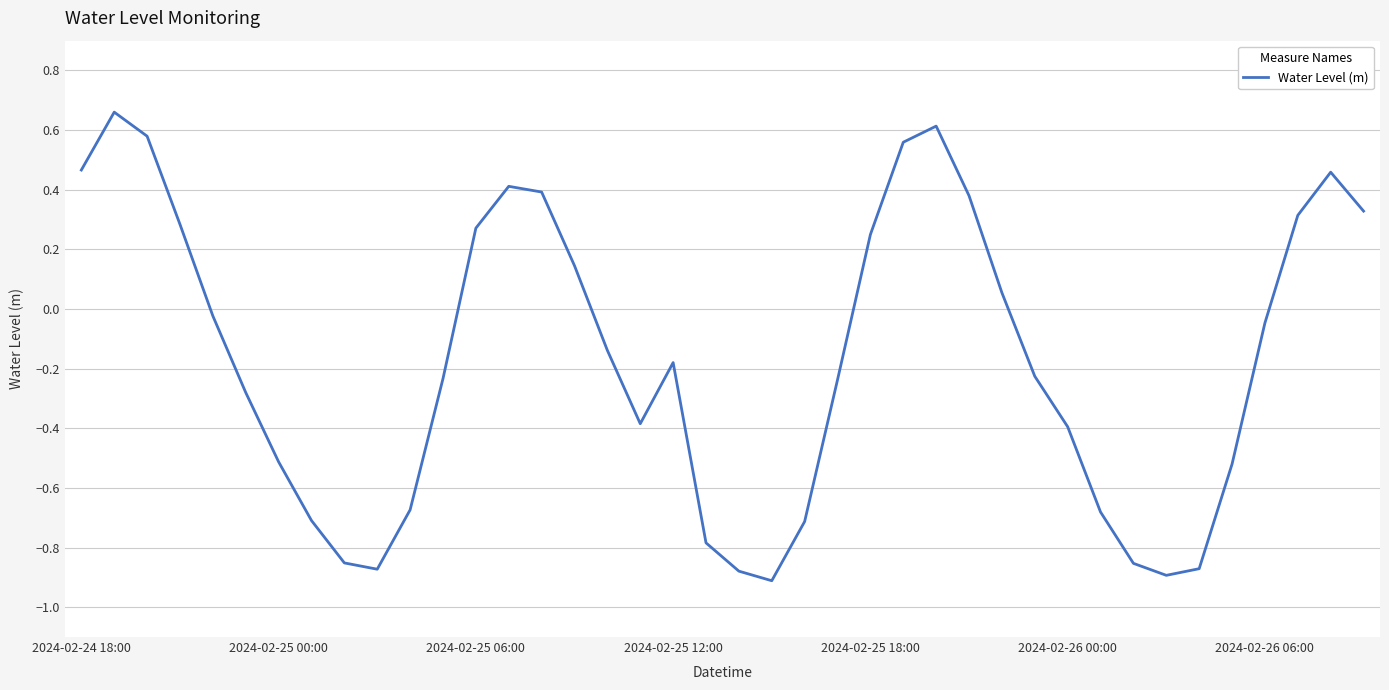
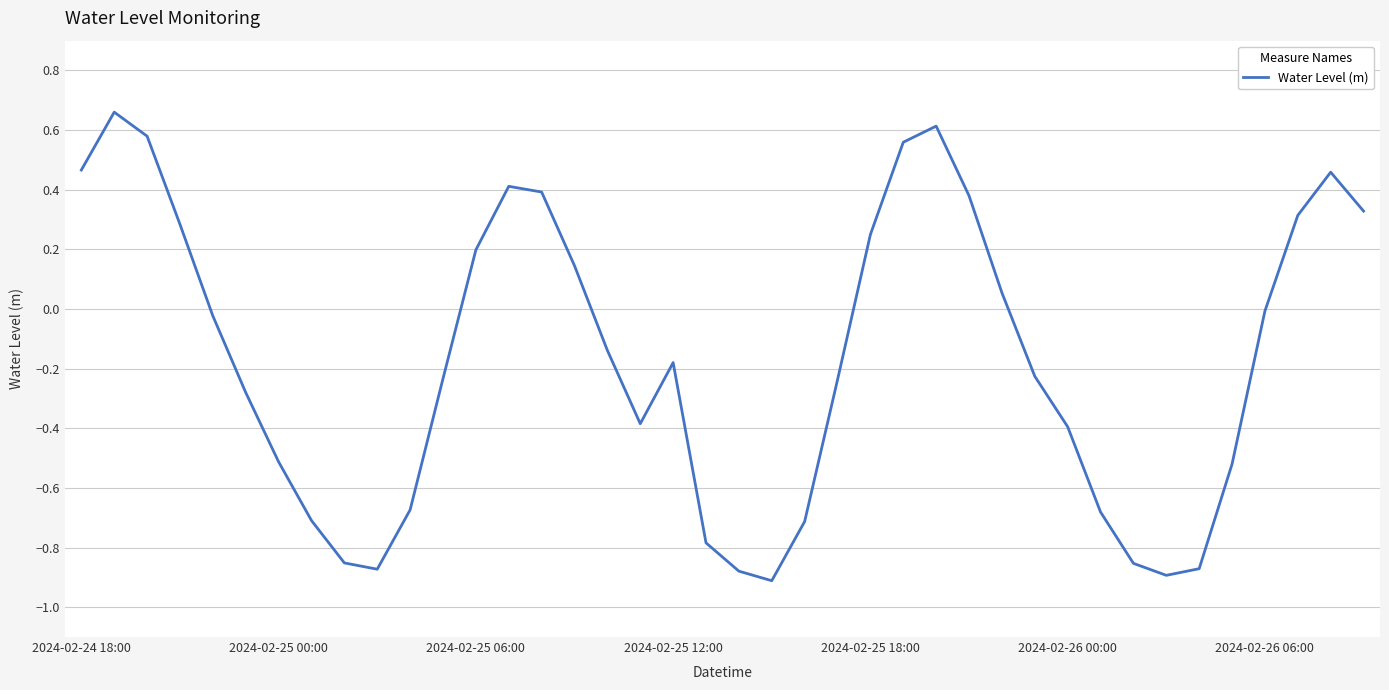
2024-02-25 06:00: 0.27 -> 0.20
2024-02-26 06:00: -0.05 -> -0.01
